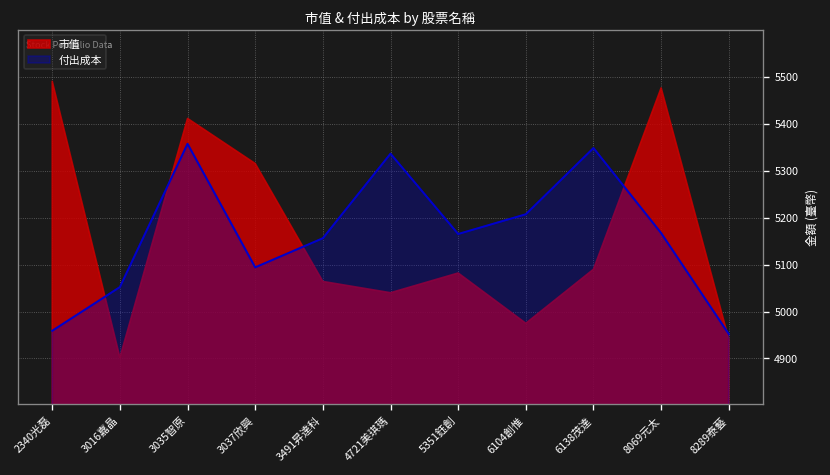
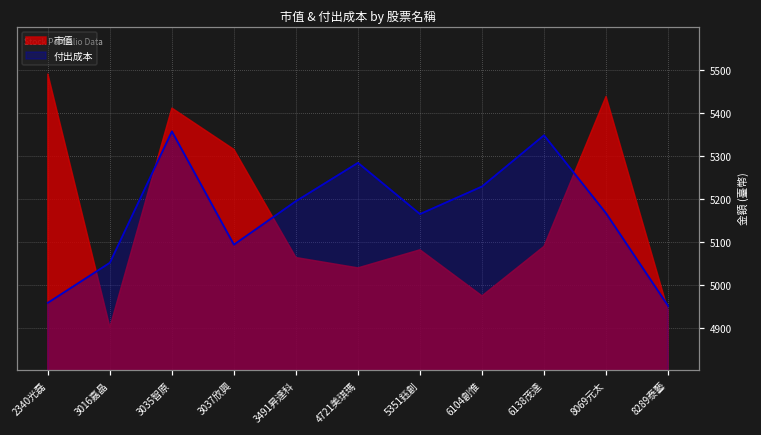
付出成本, 3491昇達科: 5160 -> 5200
付出成本, 4721美琪瑪: 5340 -> 5280
付出成本, 6104創惟: 5210 -> 5230
市值, 8069元太: 5480 -> 5440
